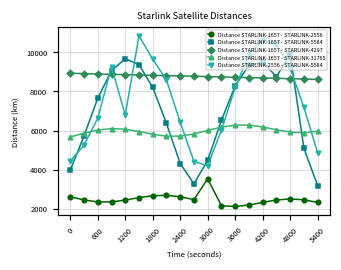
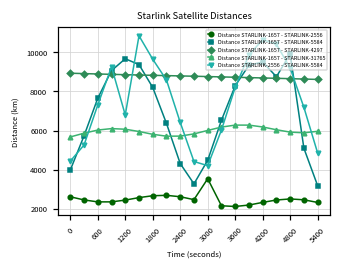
Distance STARLINK-2556 - STARLINK-5584, 600: 6600 -> 7300
